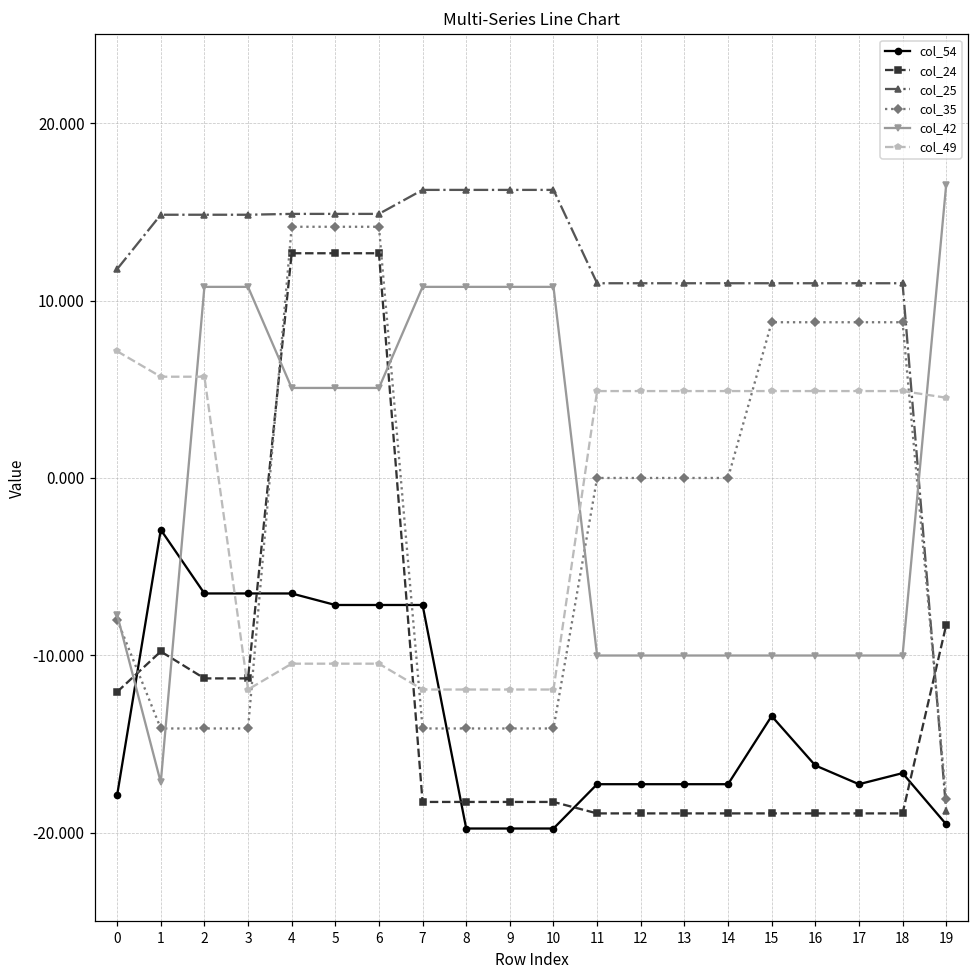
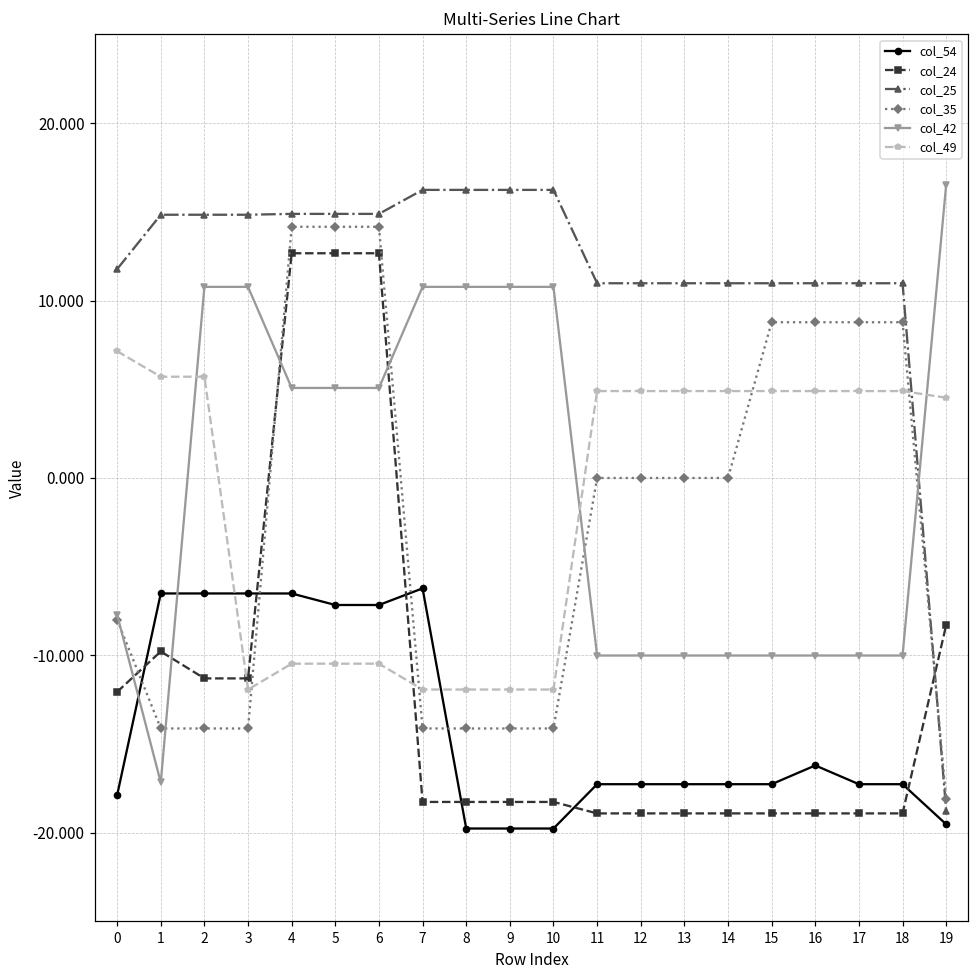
col_54, 1: -2.9 -> -6.5
col_54, 7: -7.2 -> -6.2
col_54, 15: -13.4 -> -17.3
col_54, 18: -16.6 -> -17.3
